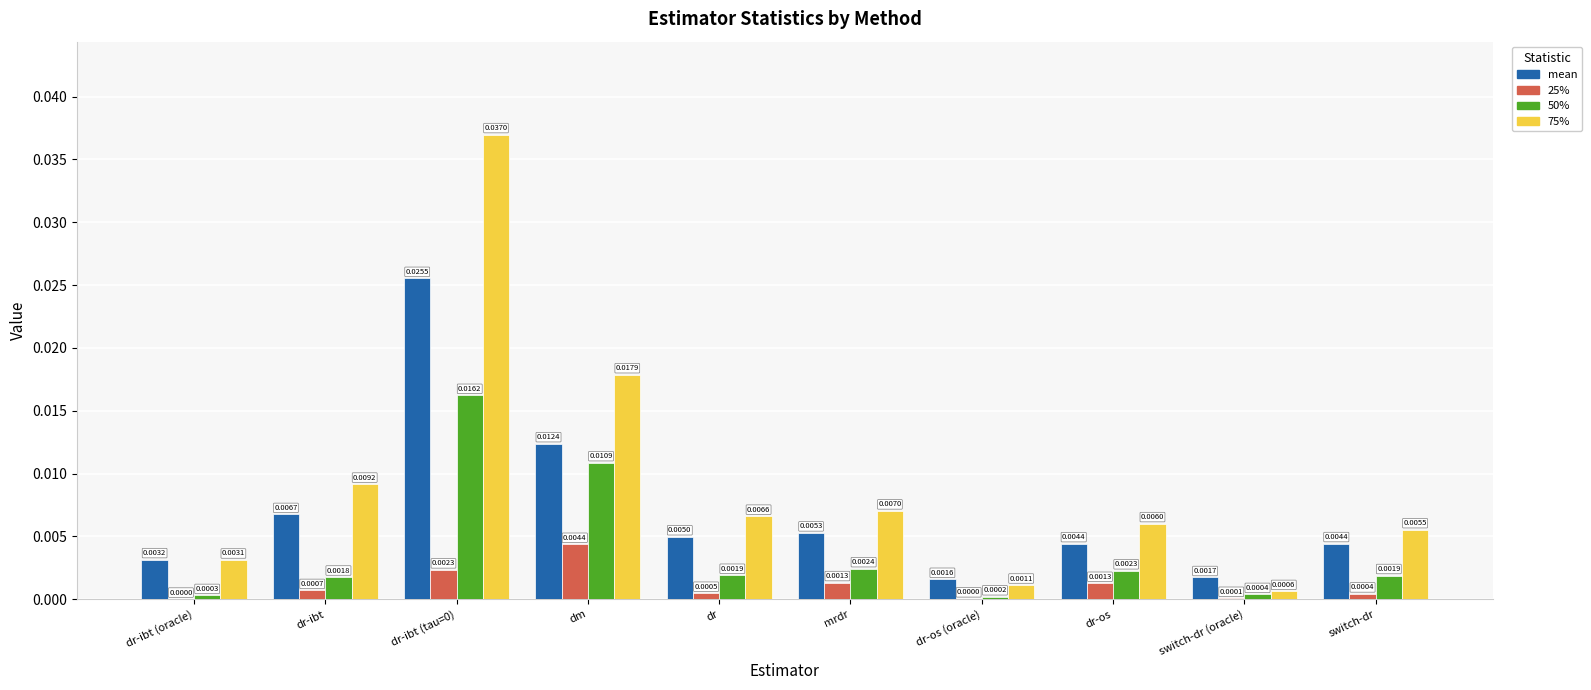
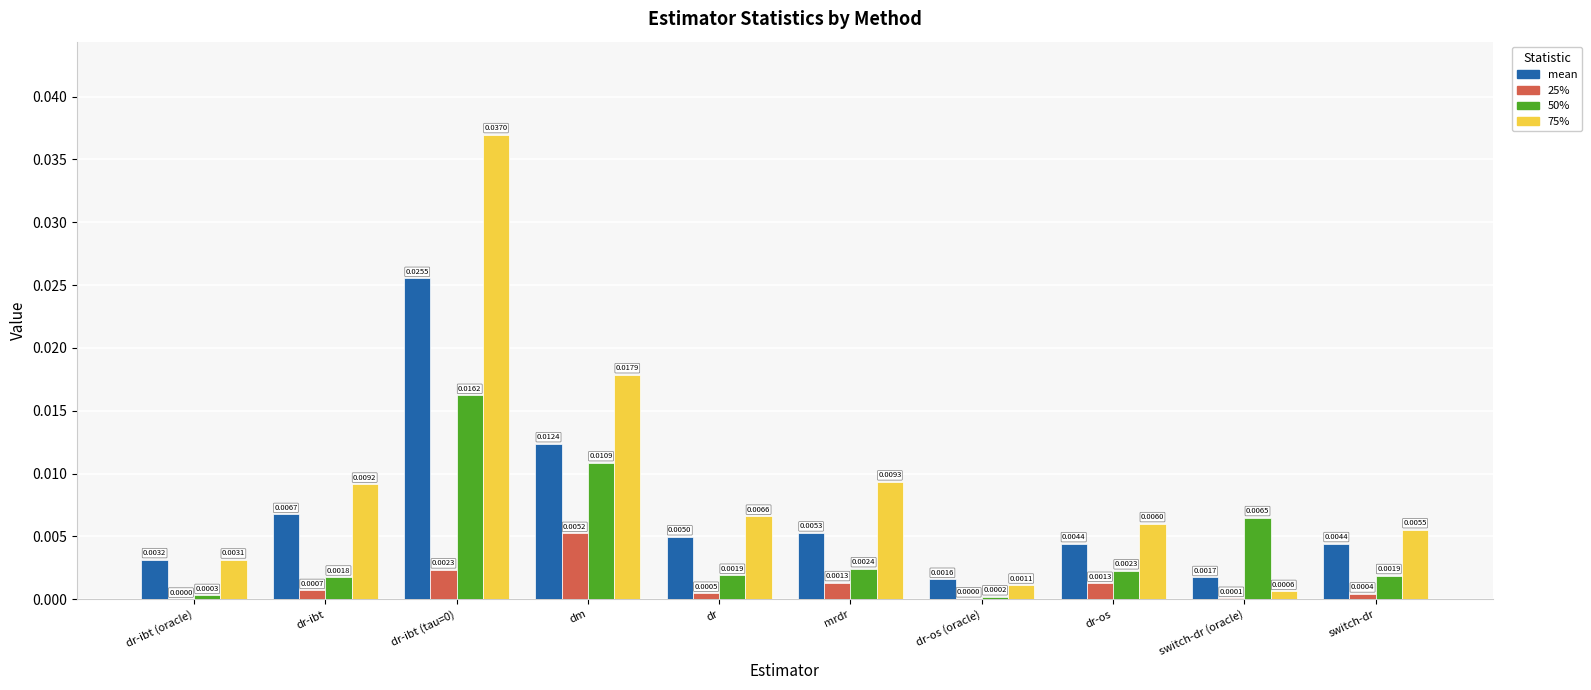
25%, dm: 0.0044 -> 0.0052
75%, mrdr: 0.0070 -> 0.0093
50%, switch-dr (oracle): 0.0004 -> 0.0065
